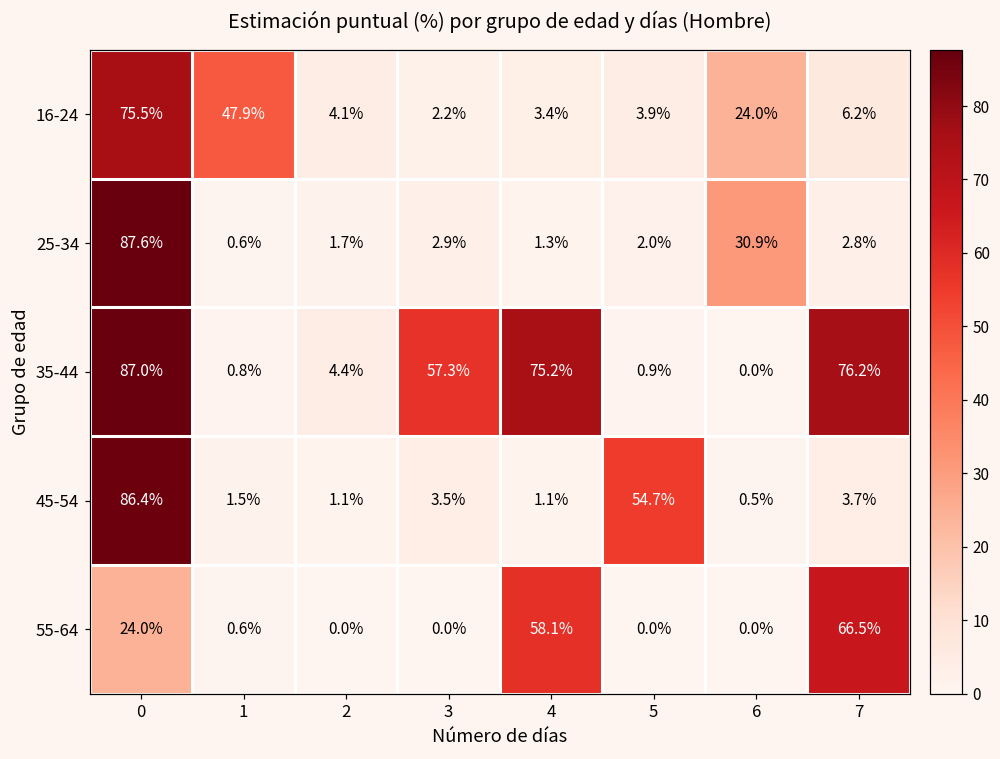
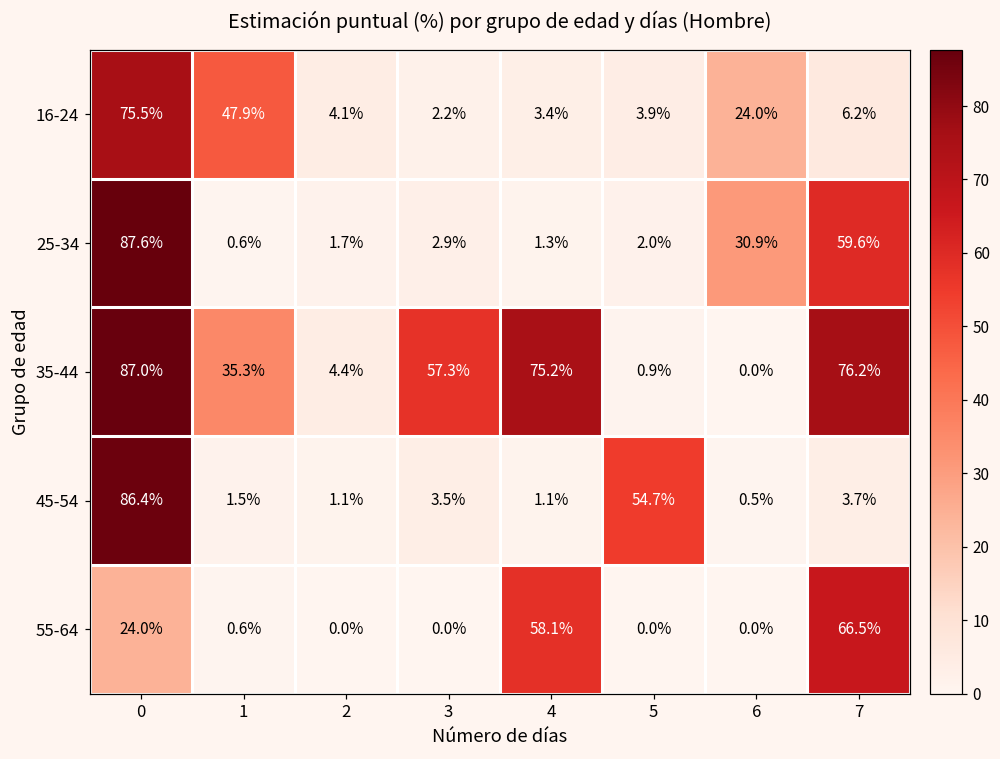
25-34, 7: 2.8% -> 59.6%
35-44, 1: 0.8% -> 35.3%
